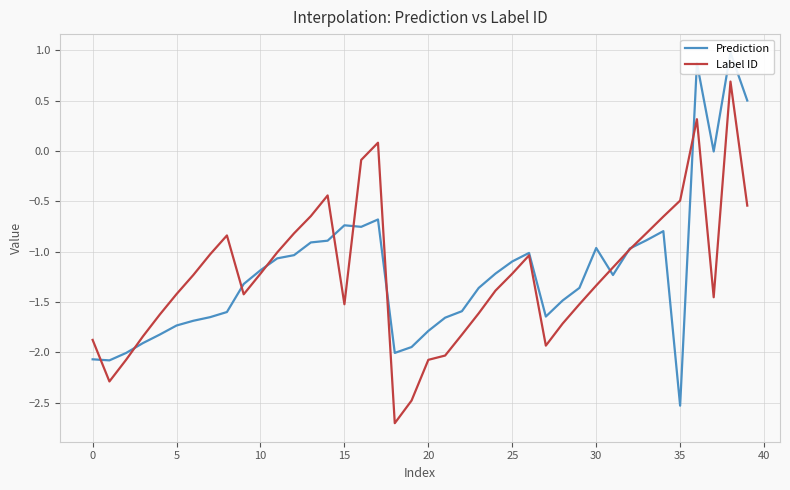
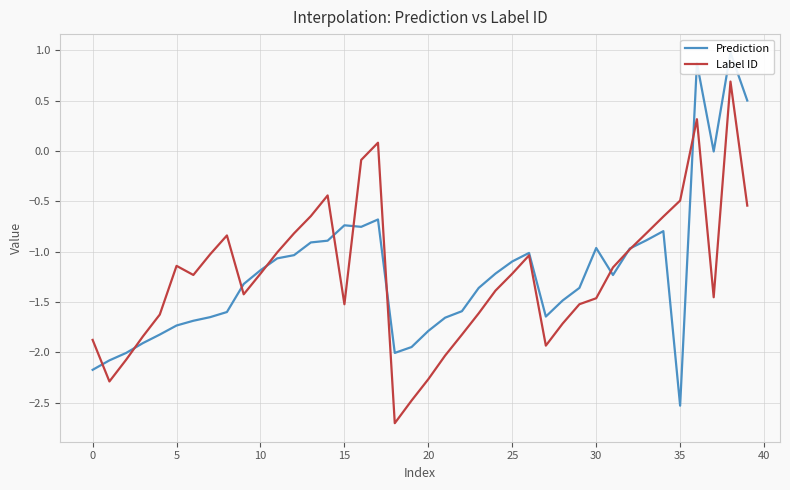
Prediction, 0: -2.07 -> -2.17
Label ID, 5: -1.42 -> -1.14
Label ID, 20: -2.07 -> -2.26
Label ID, 30: -1.34 -> -1.46
